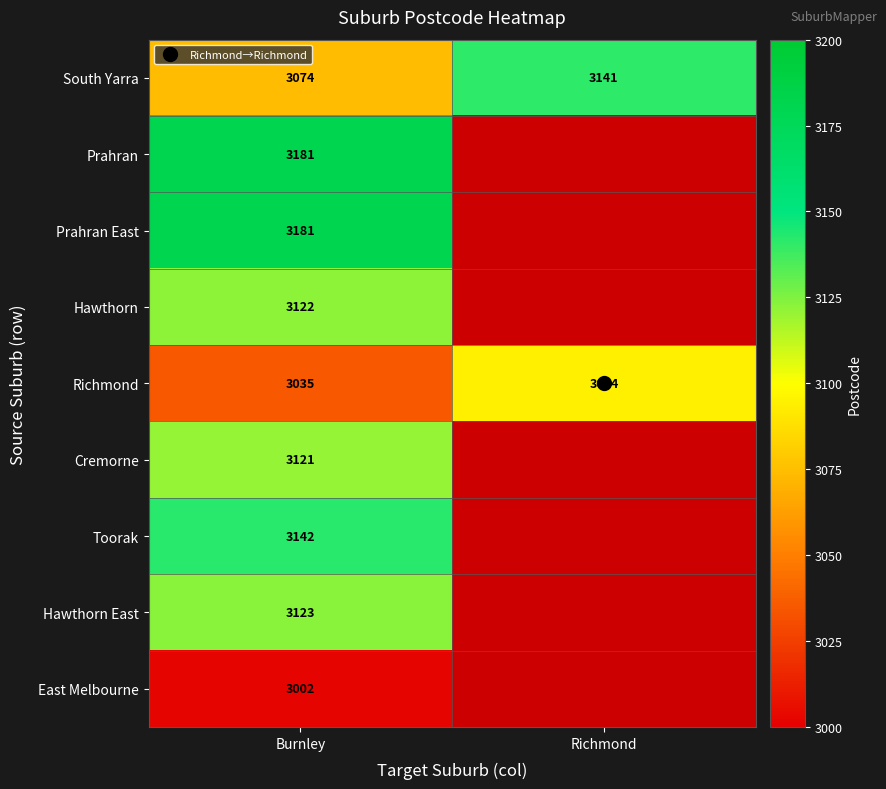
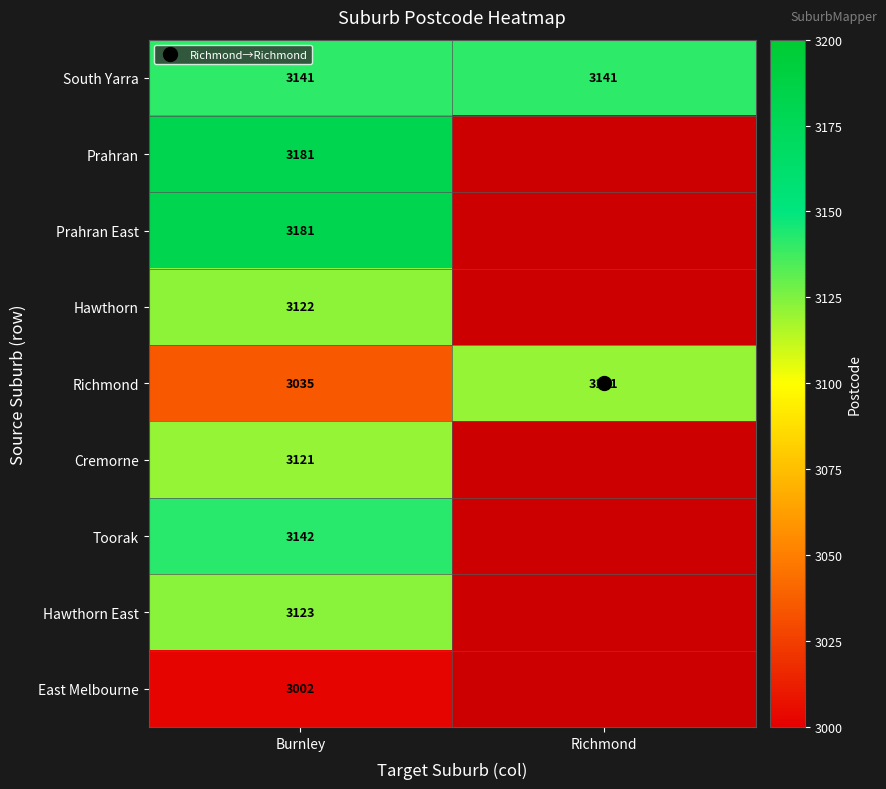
South Yarra, Burnley: 3074 -> 3141
Richmond, Richmond: 3094 -> 3121
